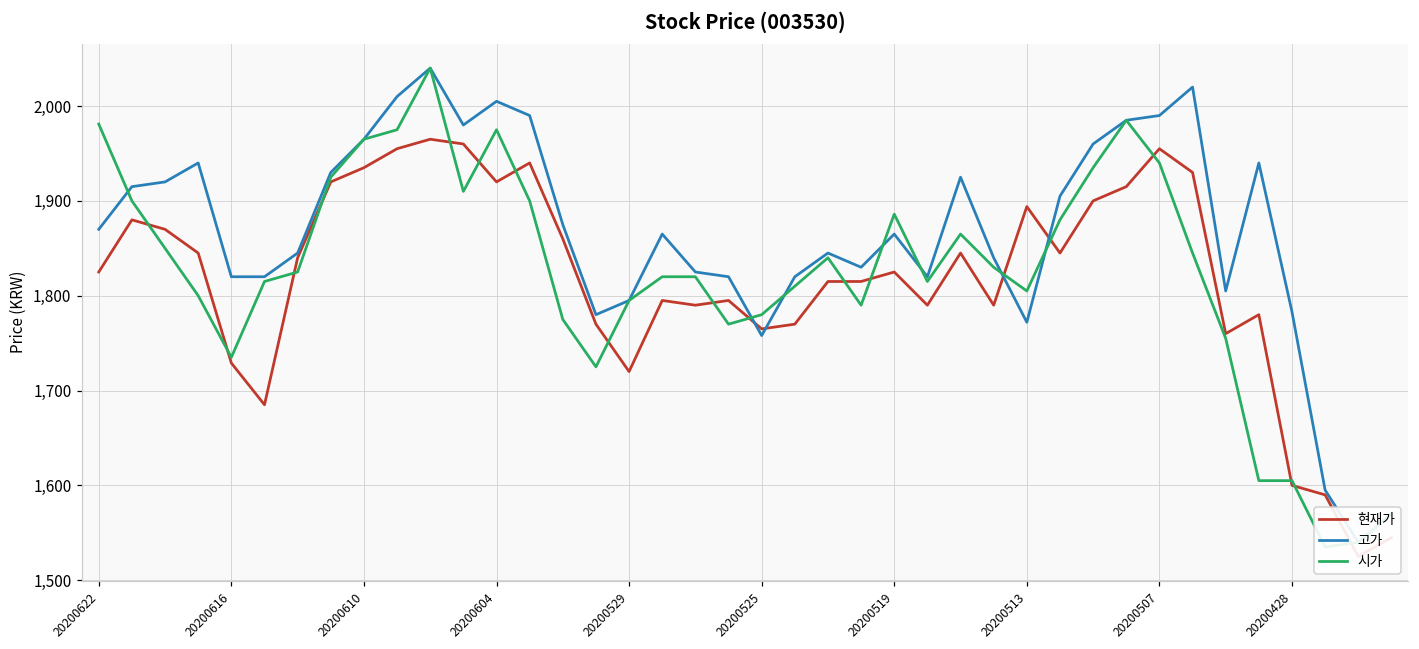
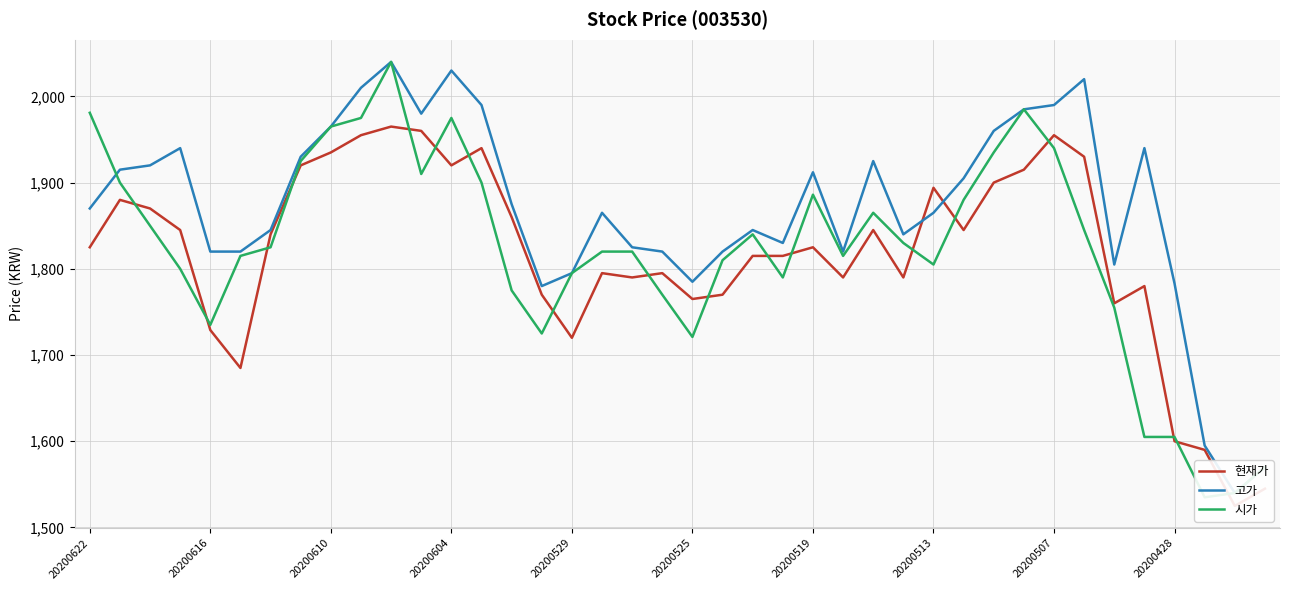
고가, 20200604: 2,010 -> 2,030
고가, 20200525: 1,760 -> 1,790
시가, 20200525: 1,780 -> 1,720
고가, 20200519: 1,870 -> 1,910
고가, 20200513: 1,770 -> 1,870
